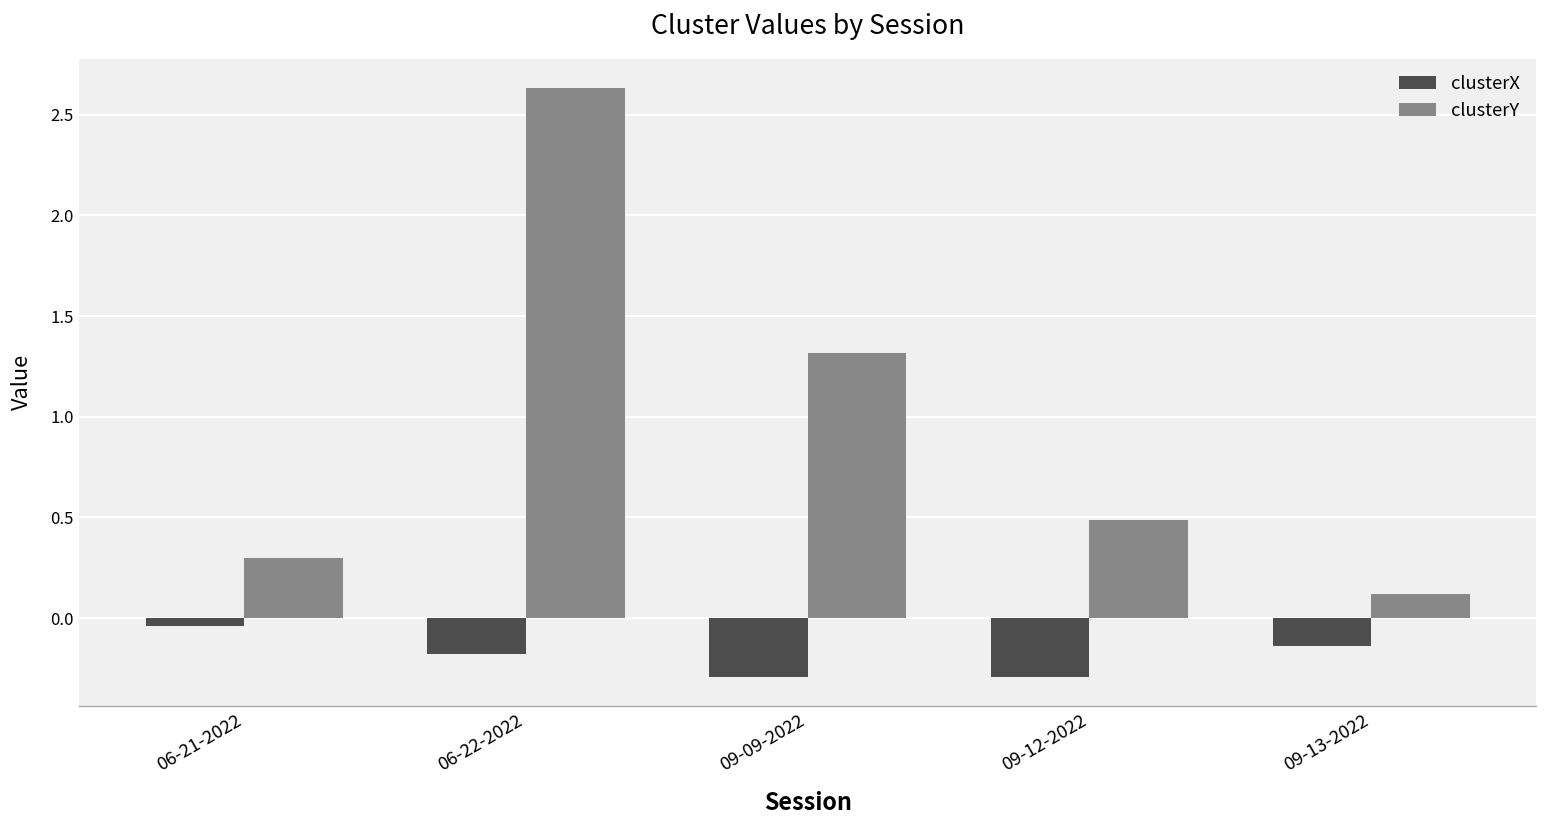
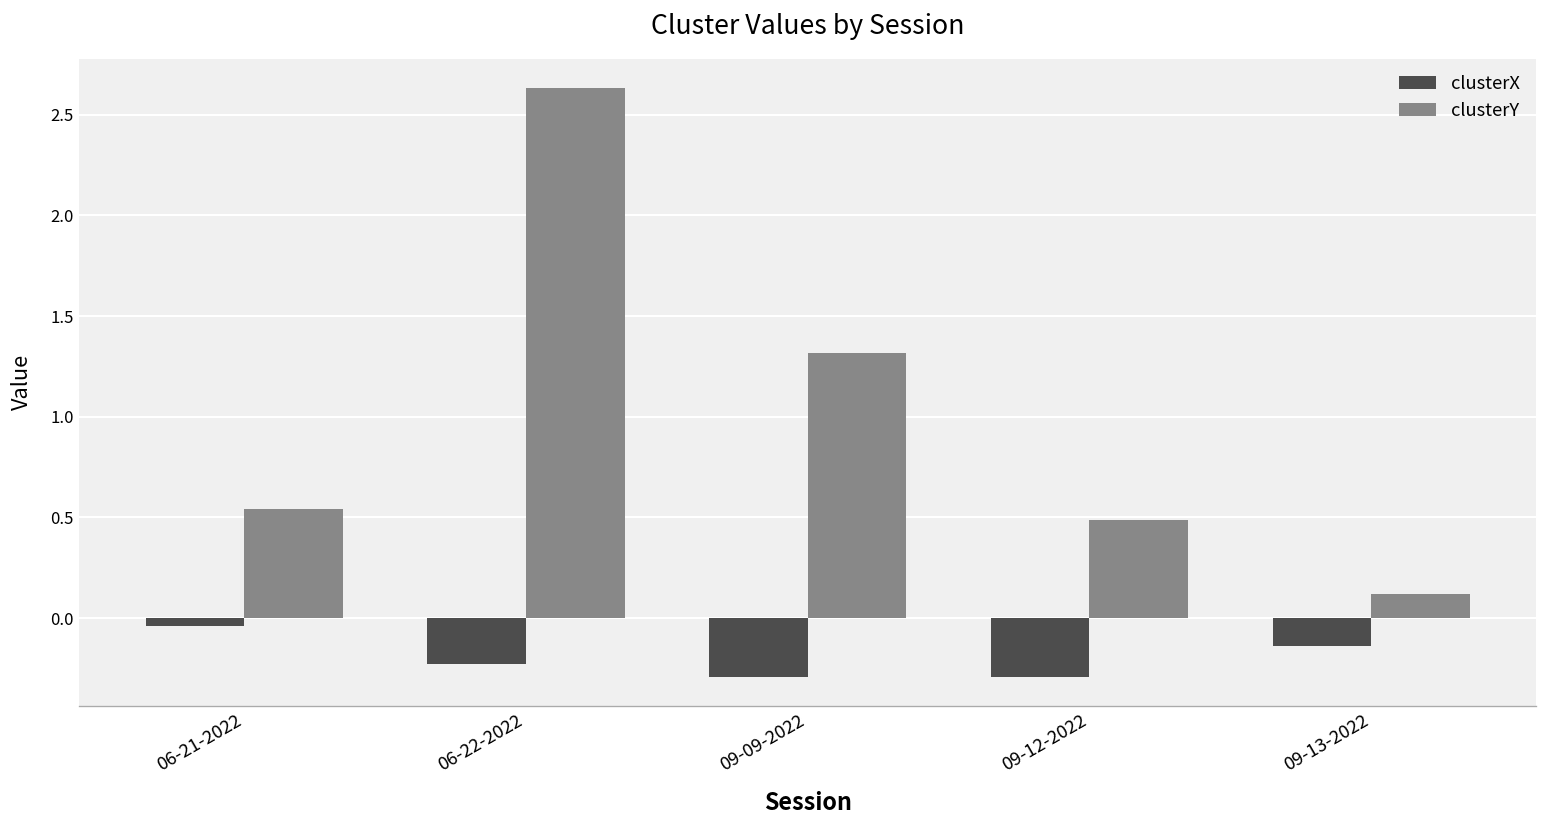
clusterY, 06-21-2022: 0.30 -> 0.54
clusterX, 06-22-2022: -0.18 -> -0.23
